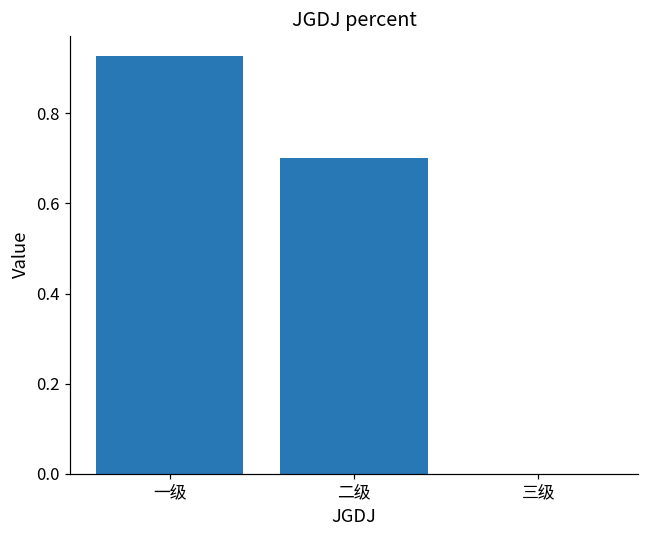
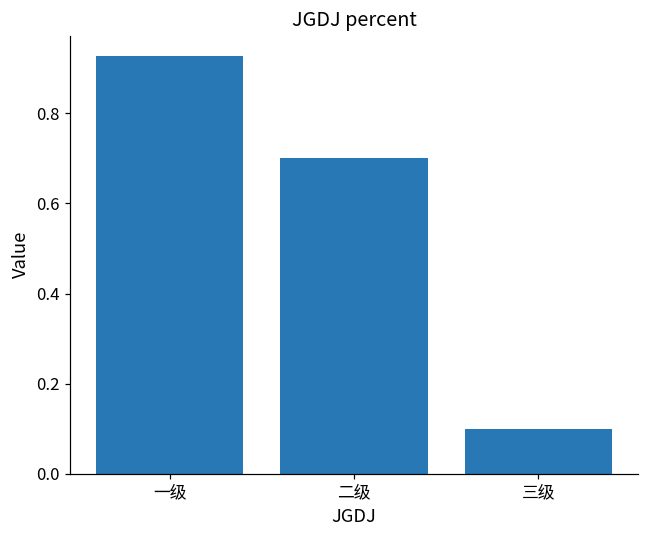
三级: 0.0 -> 0.1
